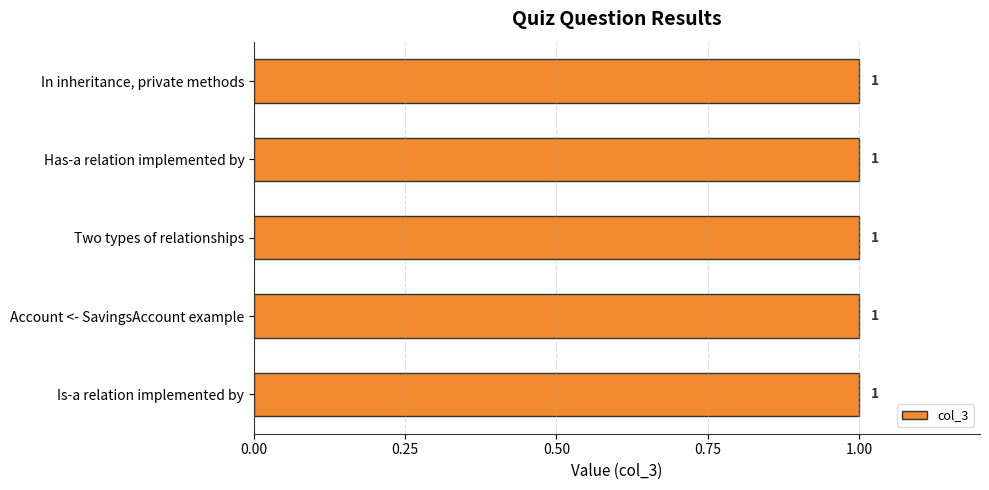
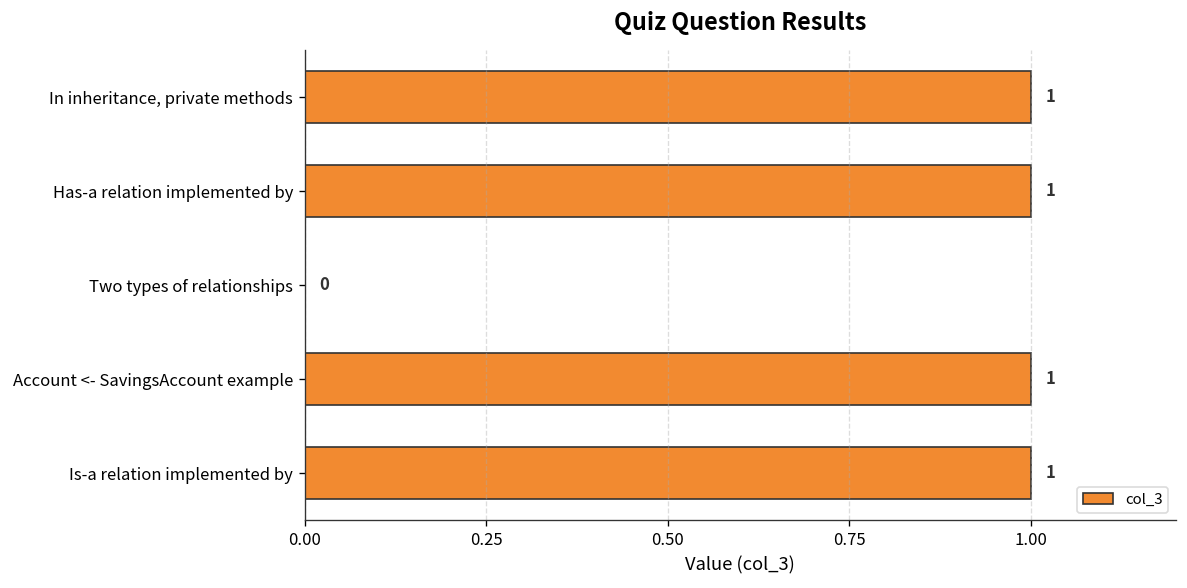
Two types of relationships: 1 -> 0
